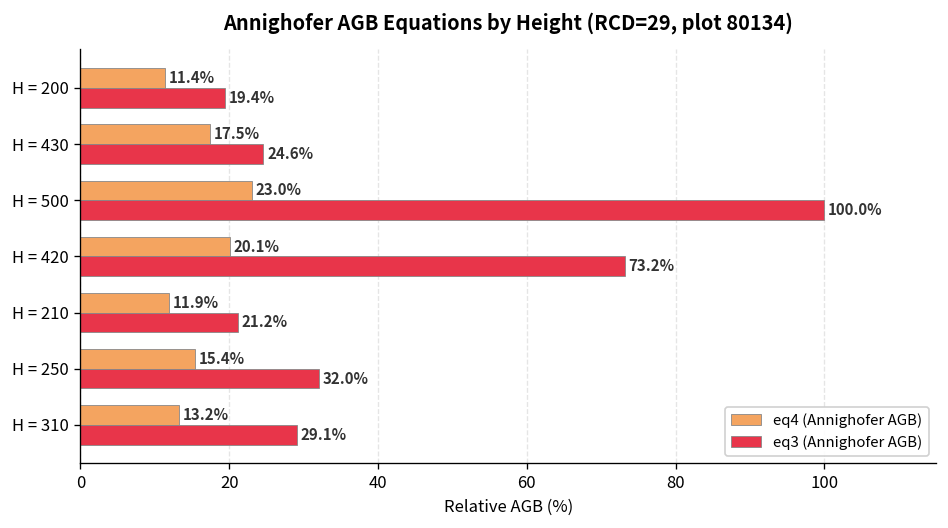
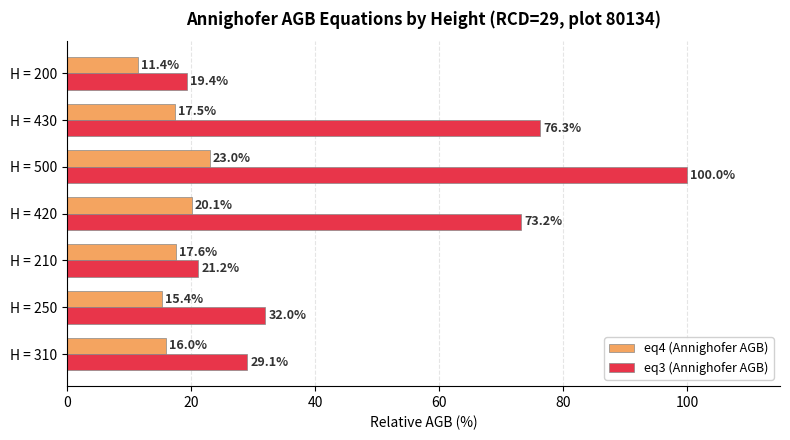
eq3 (Annighofer AGB), H = 430: 24.6% -> 76.3%
eq4 (Annighofer AGB), H = 210: 11.9% -> 17.6%
eq4 (Annighofer AGB), H = 310: 13.2% -> 16.0%
